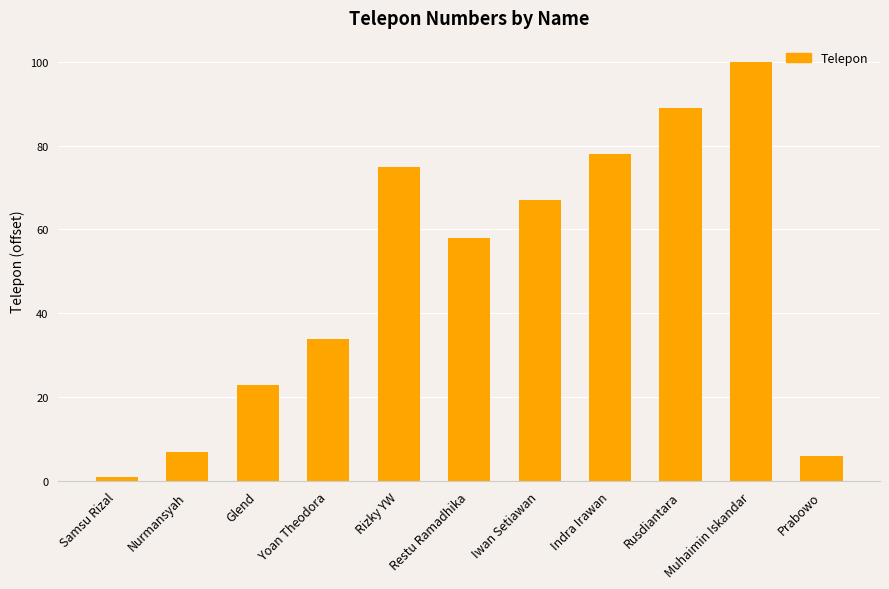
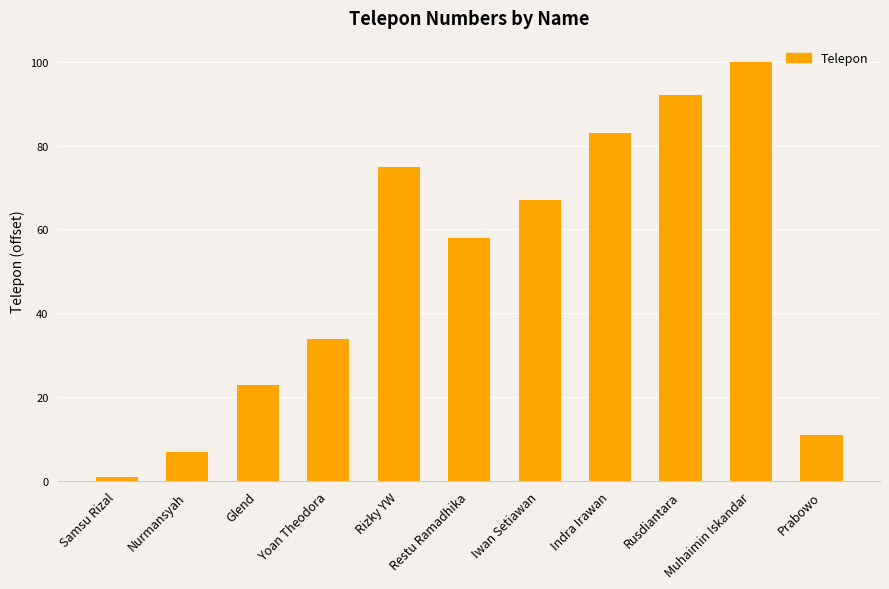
Indra Irawan: 78 -> 83
Rusdiantara: 89 -> 92
Prabowo: 6 -> 11
